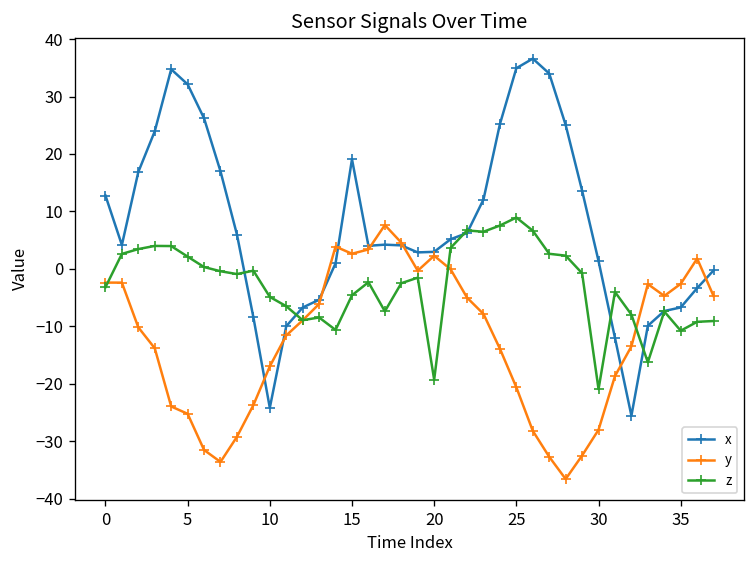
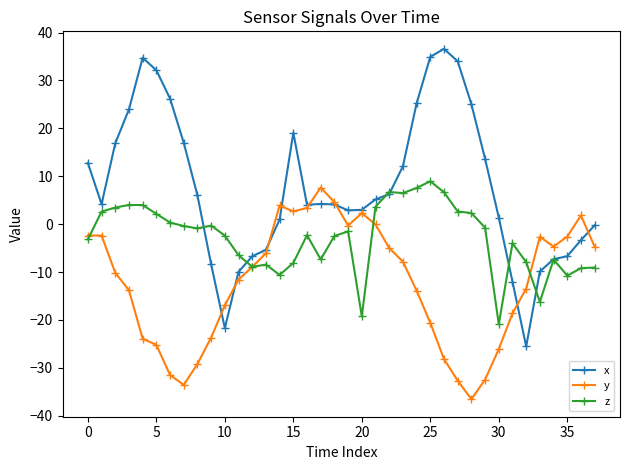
x, 10: -24 -> -22
z, 10: -5 -> -2
z, 15: -5 -> -8
y, 30: -28 -> -26
